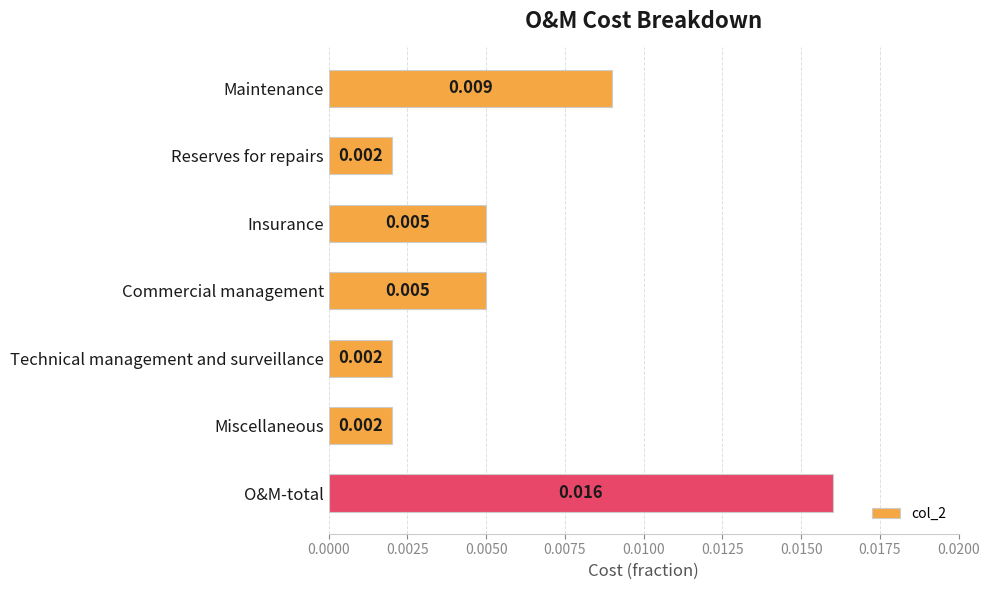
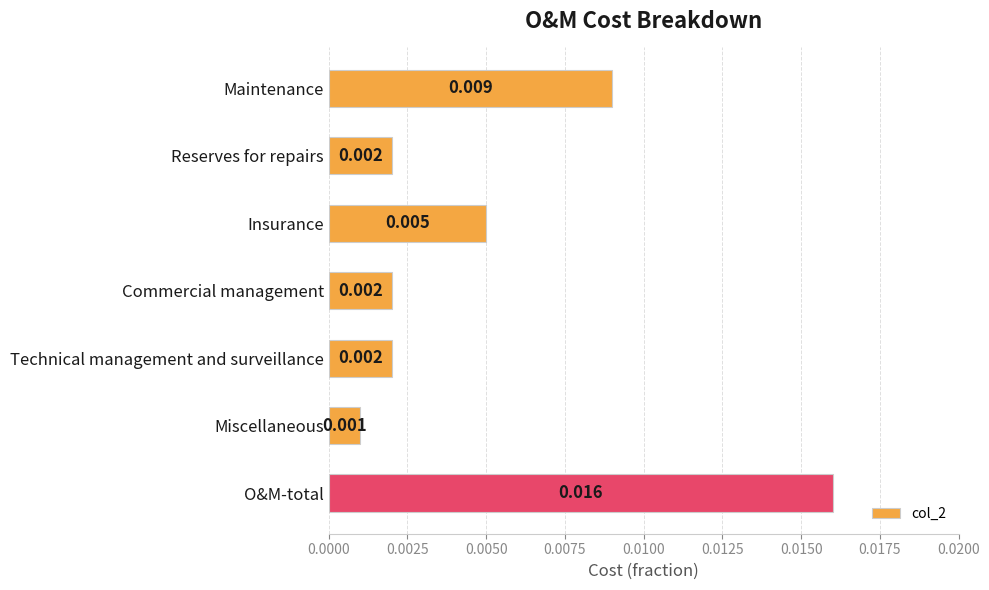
Commercial management: 0.005 -> 0.002
Miscellaneous: 0.002 -> 0.001
